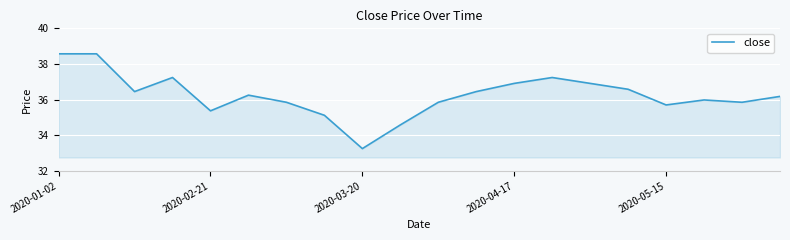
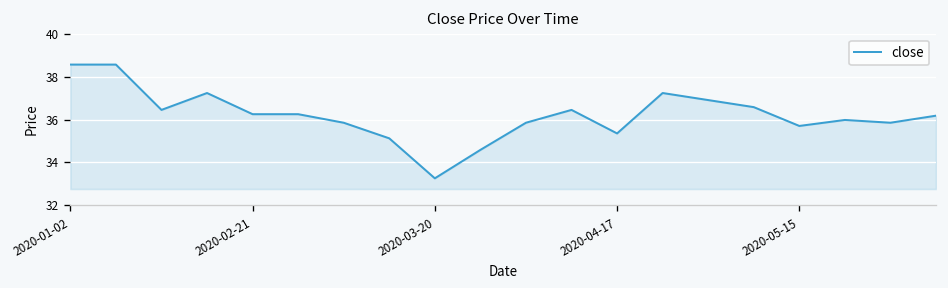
2020-02-21: 35.4 -> 36.3
2020-04-17: 36.9 -> 35.4
